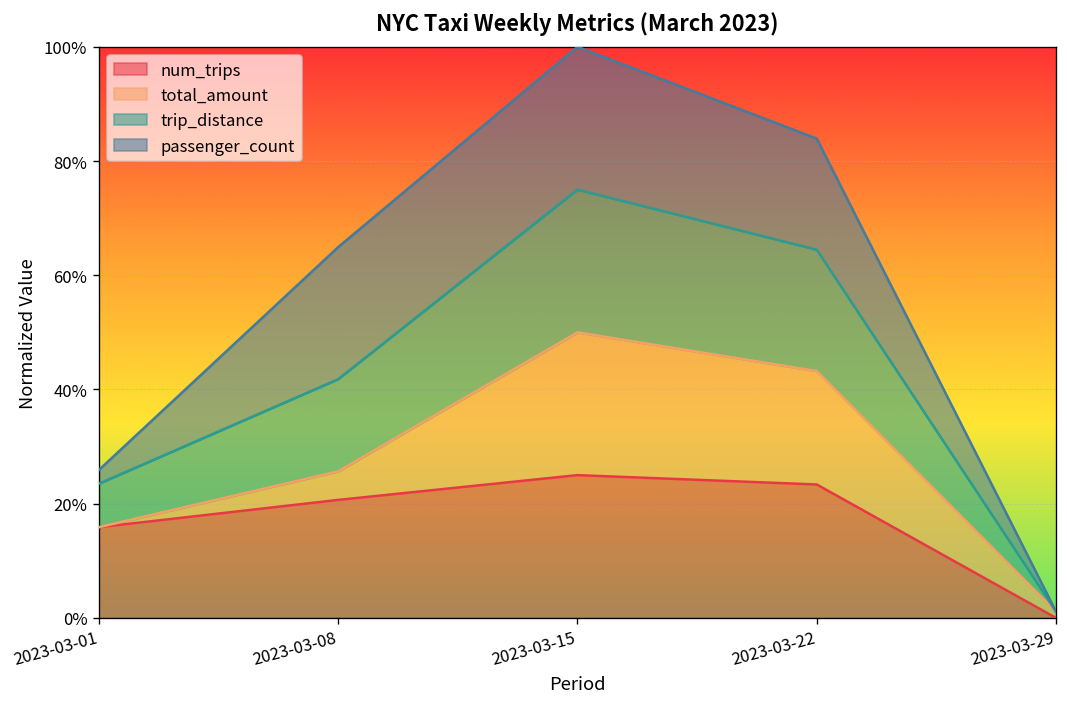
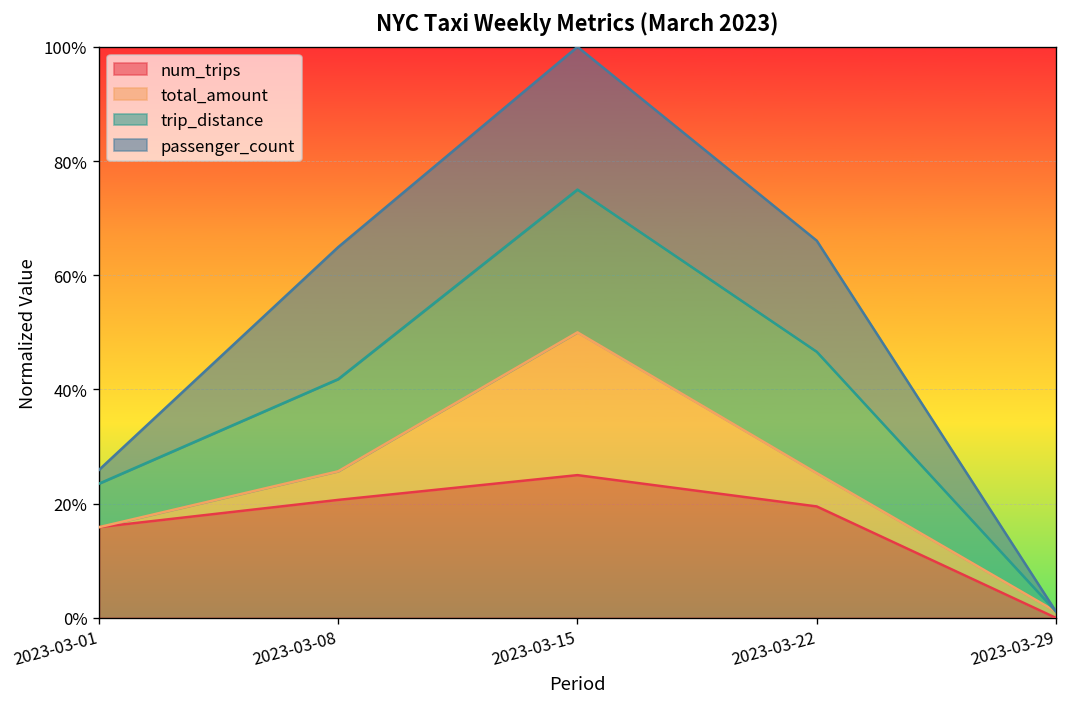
num_trips, 2023-03-22: 23% -> 20%
total_amount, 2023-03-22: 20% -> 6%
